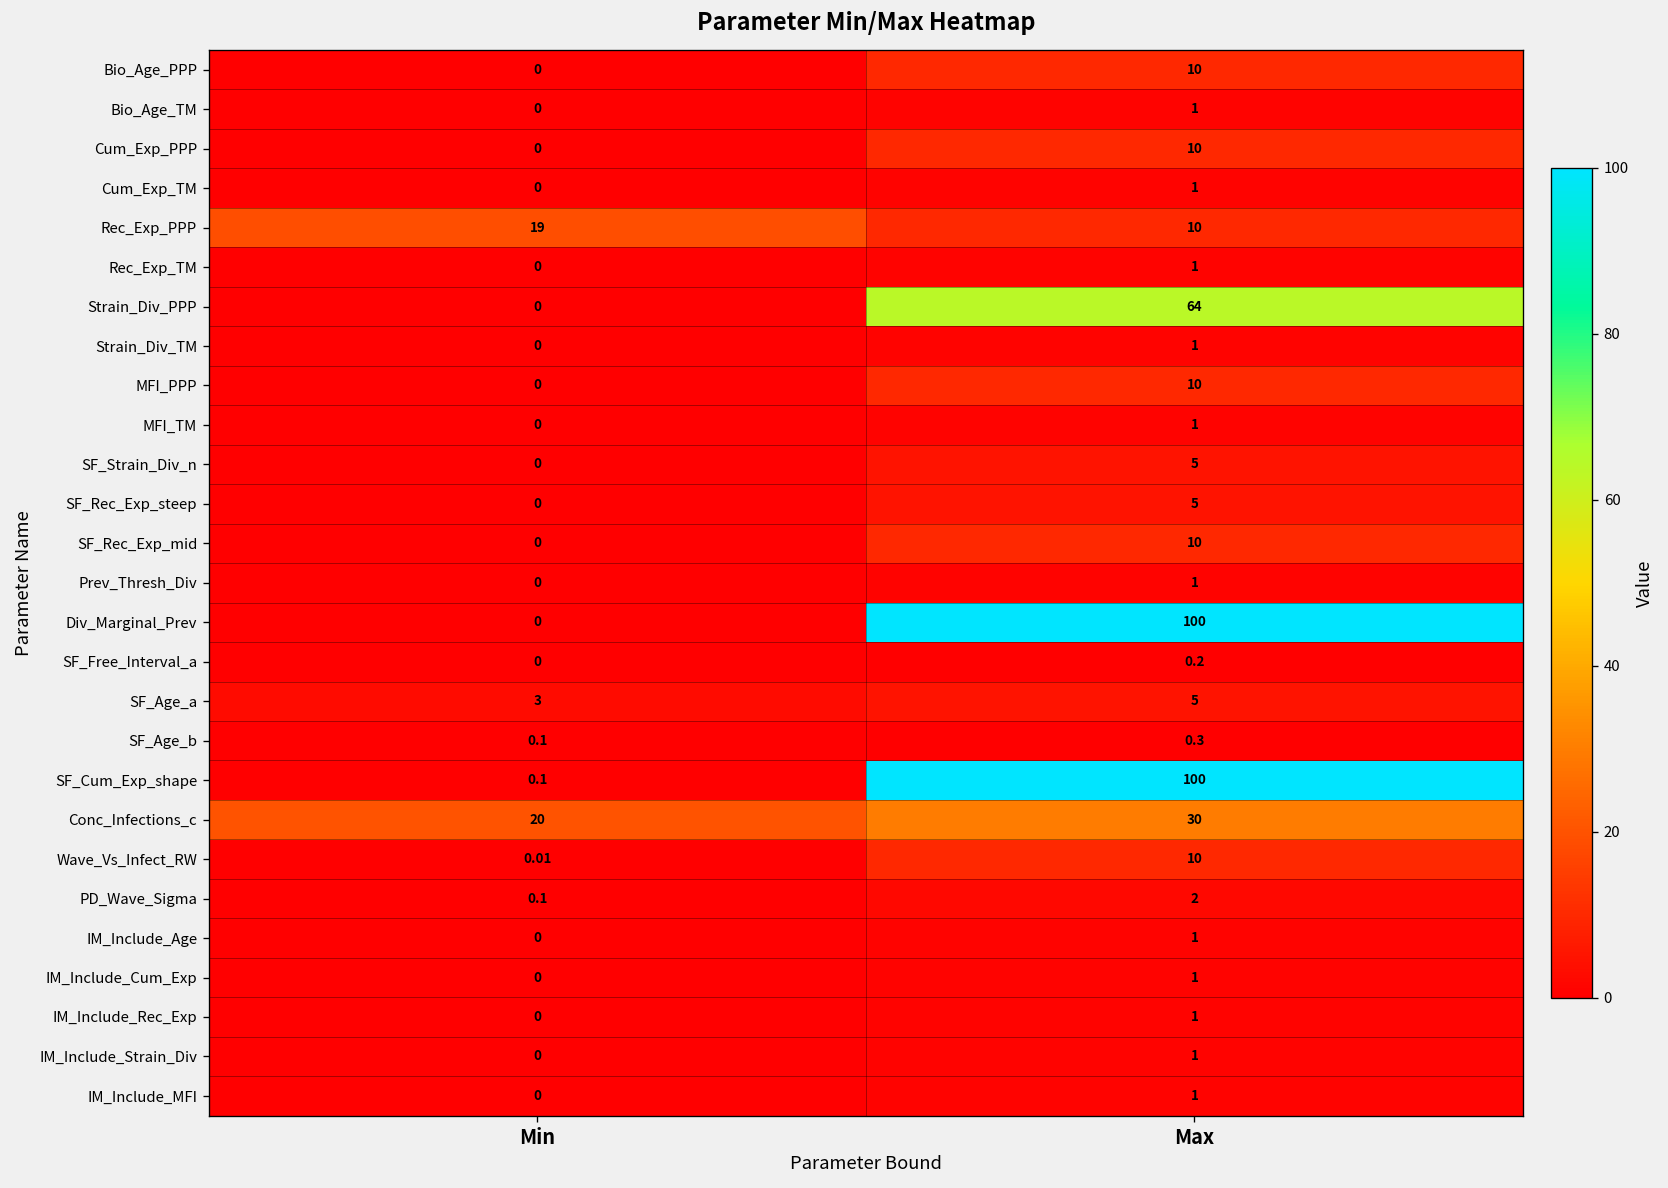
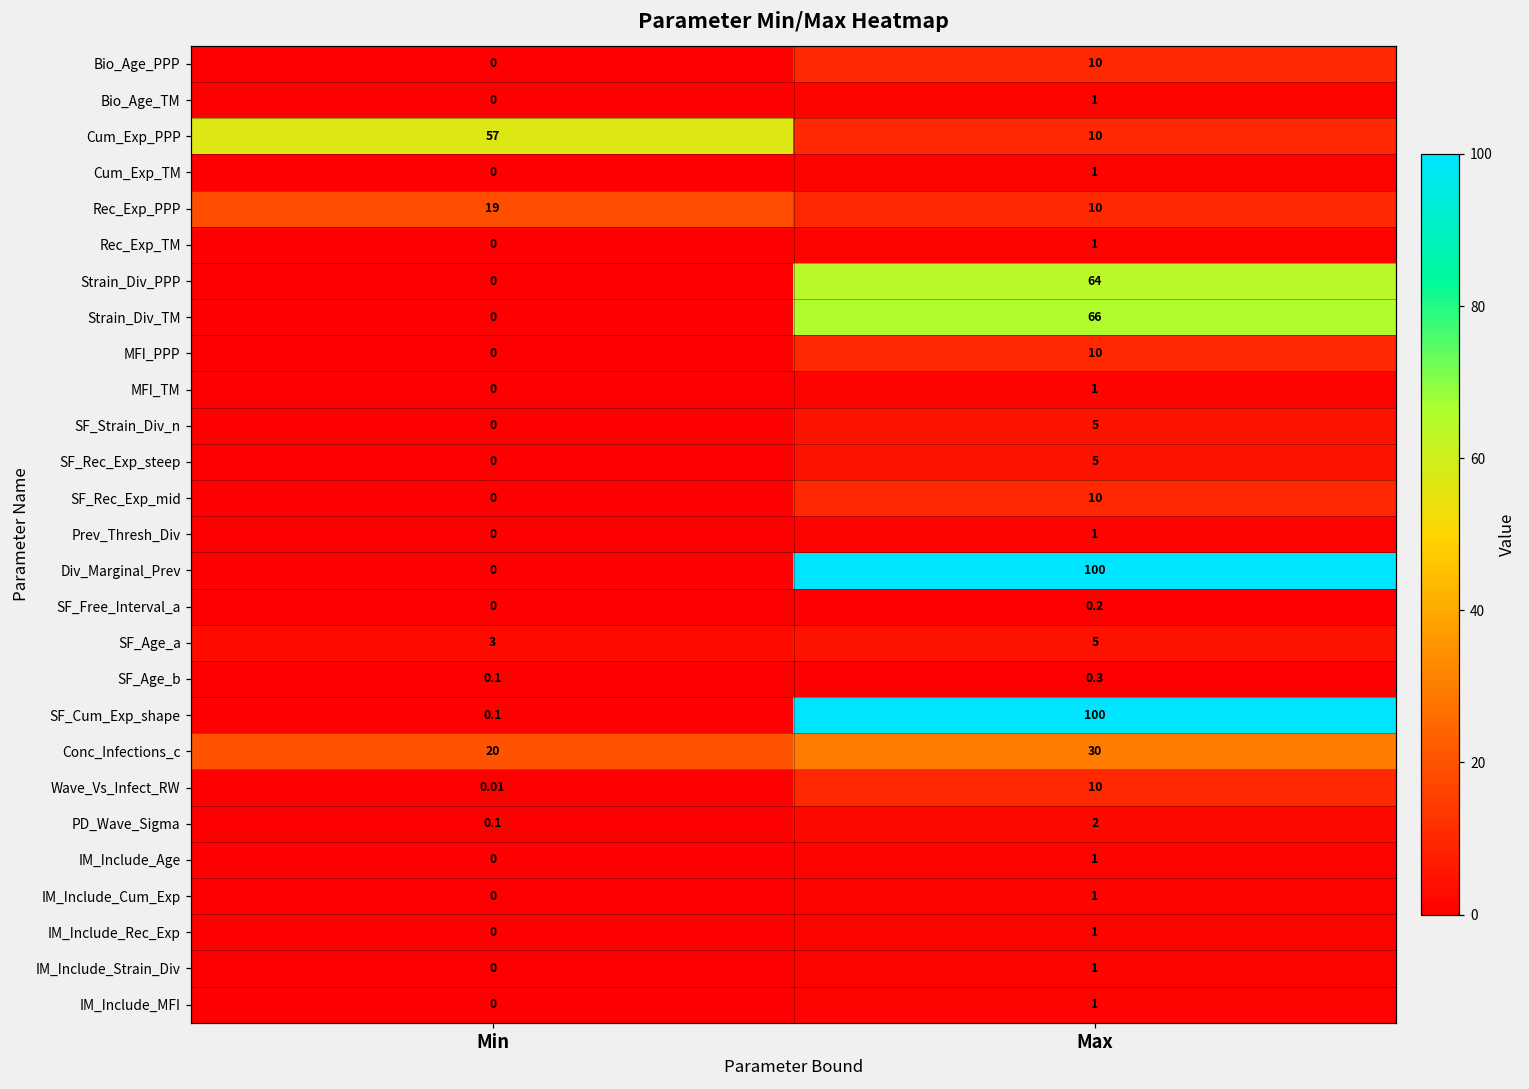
Cum_Exp_PPP, Min: 0 -> 57
Strain_Div_TM, Max: 1 -> 66
